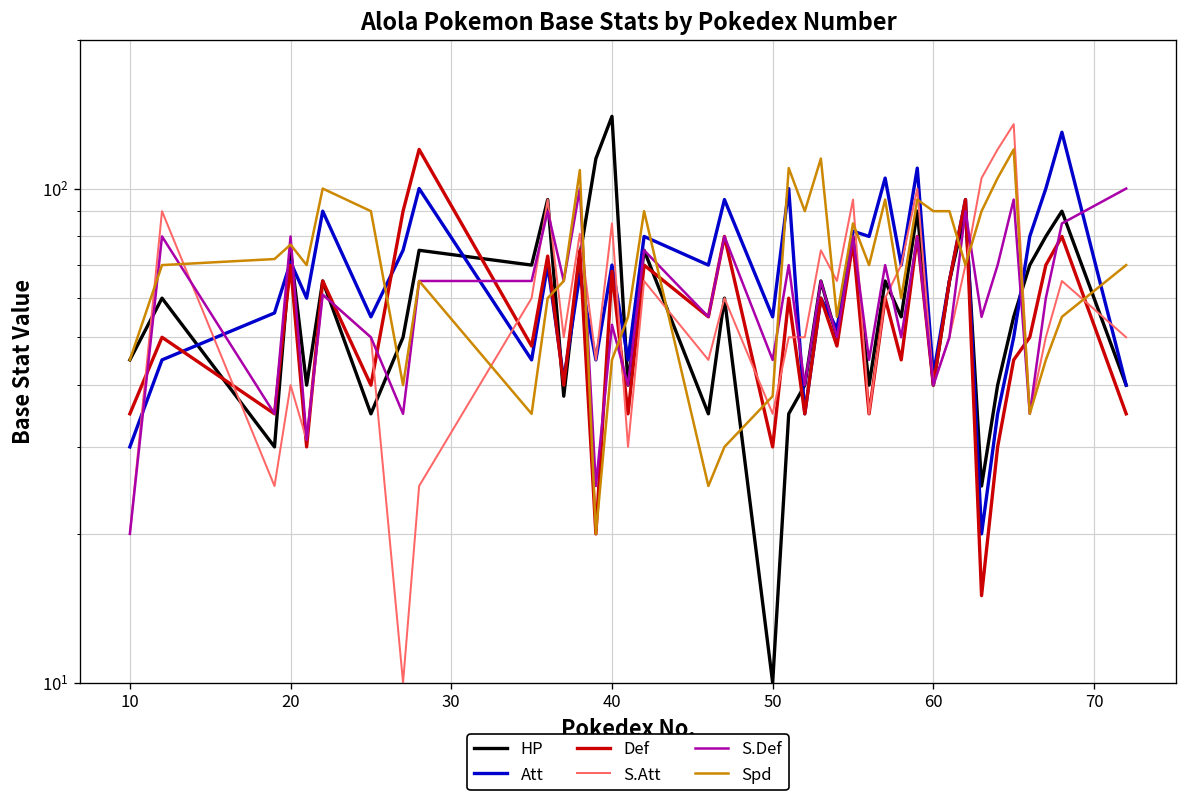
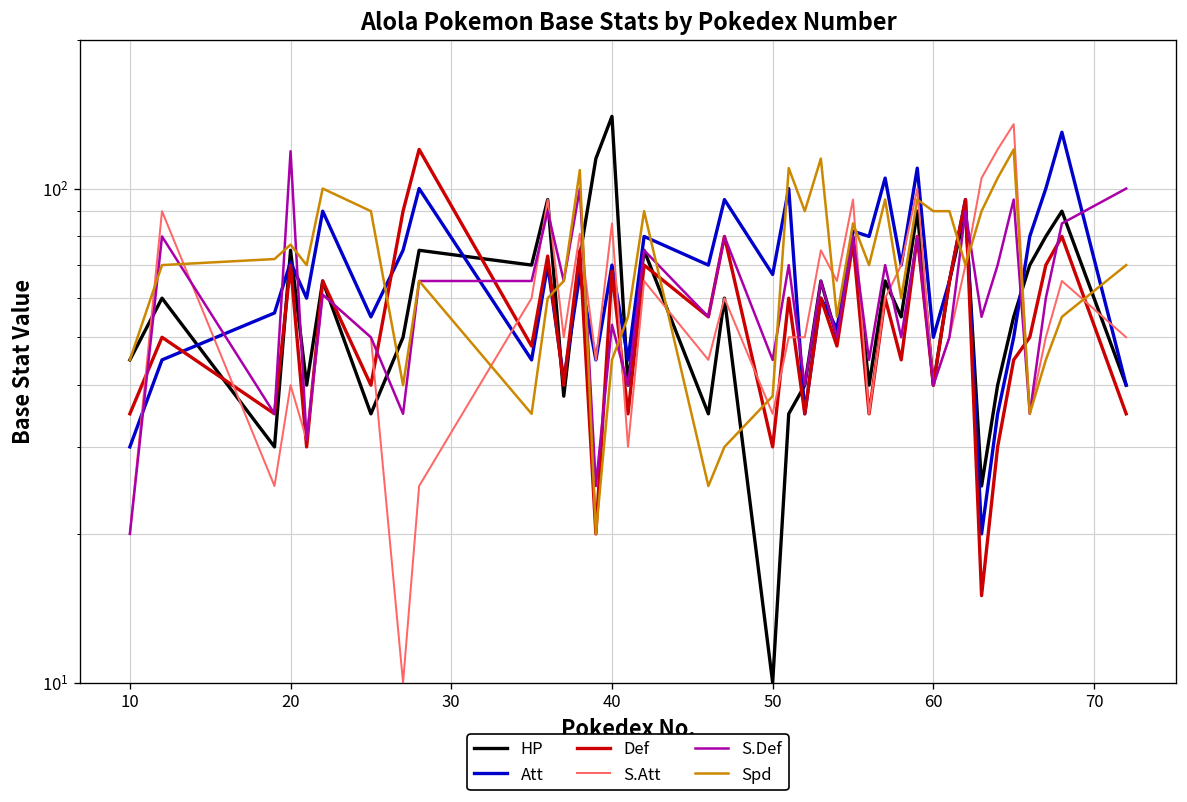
S.Def, 20: 80 -> 119
Att, 50: 55 -> 67
Att, 60: 42 -> 50
